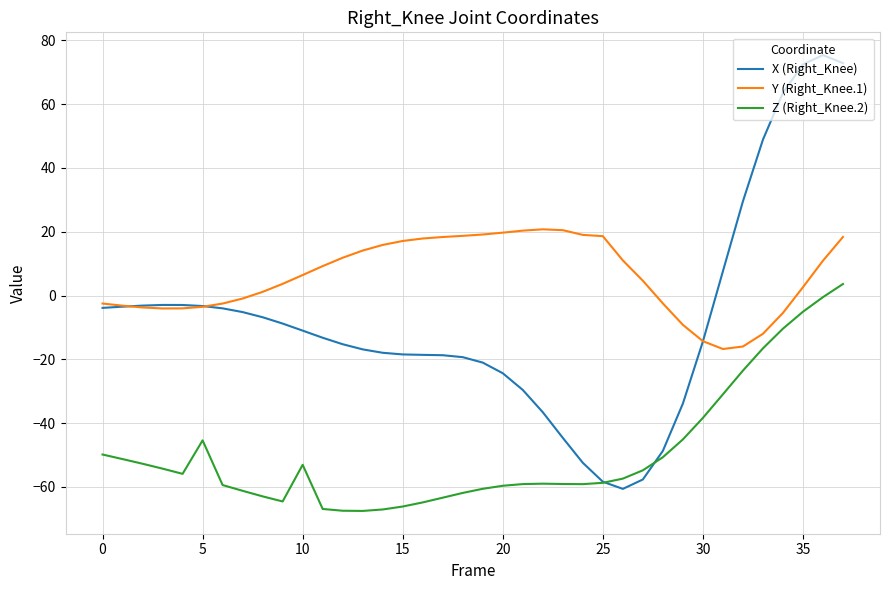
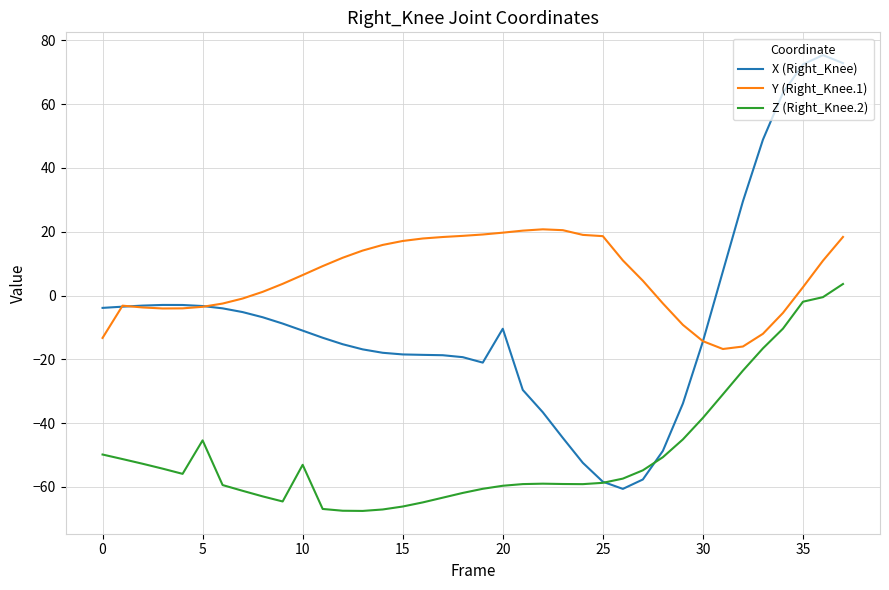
Y (Right_Knee.1), 0: -3 -> -13
X (Right_Knee), 20: -24 -> -10
Z (Right_Knee.2), 35: -5 -> -2
